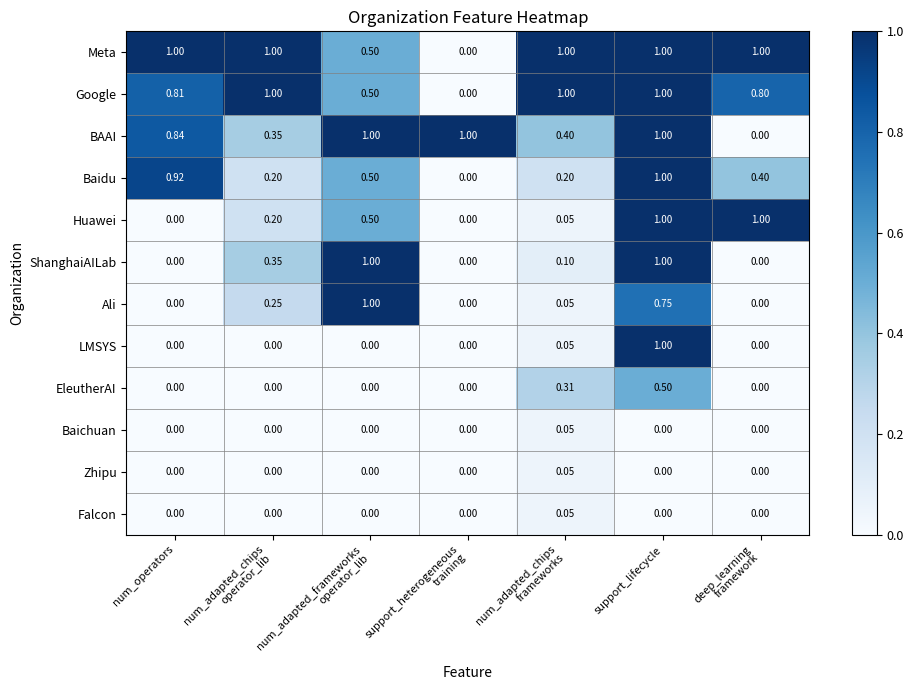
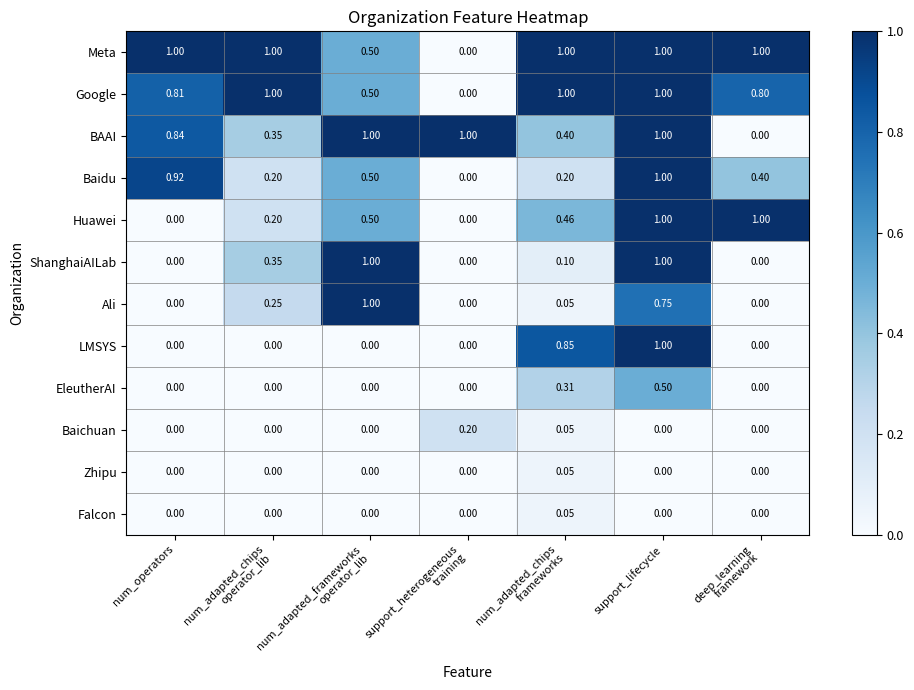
Huawei, num_adapted_chips frameworks: 0.05 -> 0.46
LMSYS, num_adapted_chips frameworks: 0.05 -> 0.85
Baichuan, support_heterogeneous training: 0.00 -> 0.20
